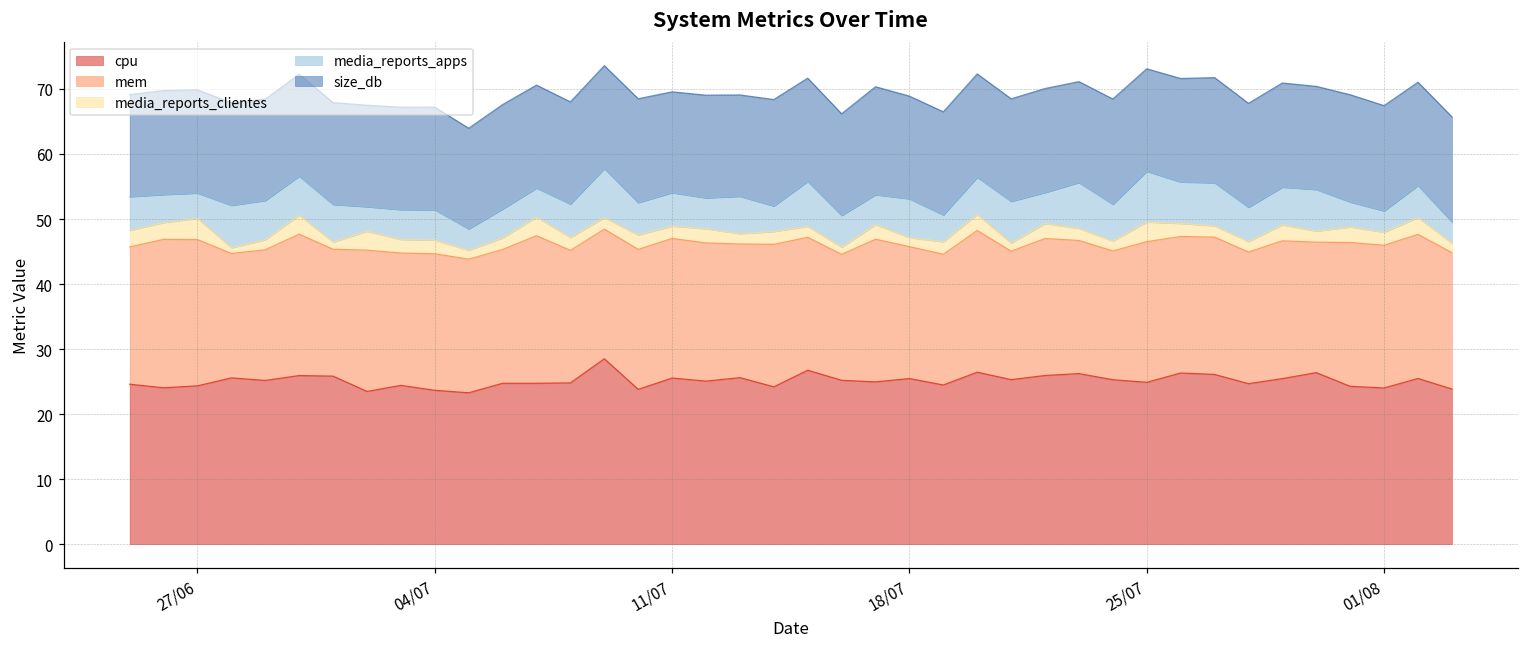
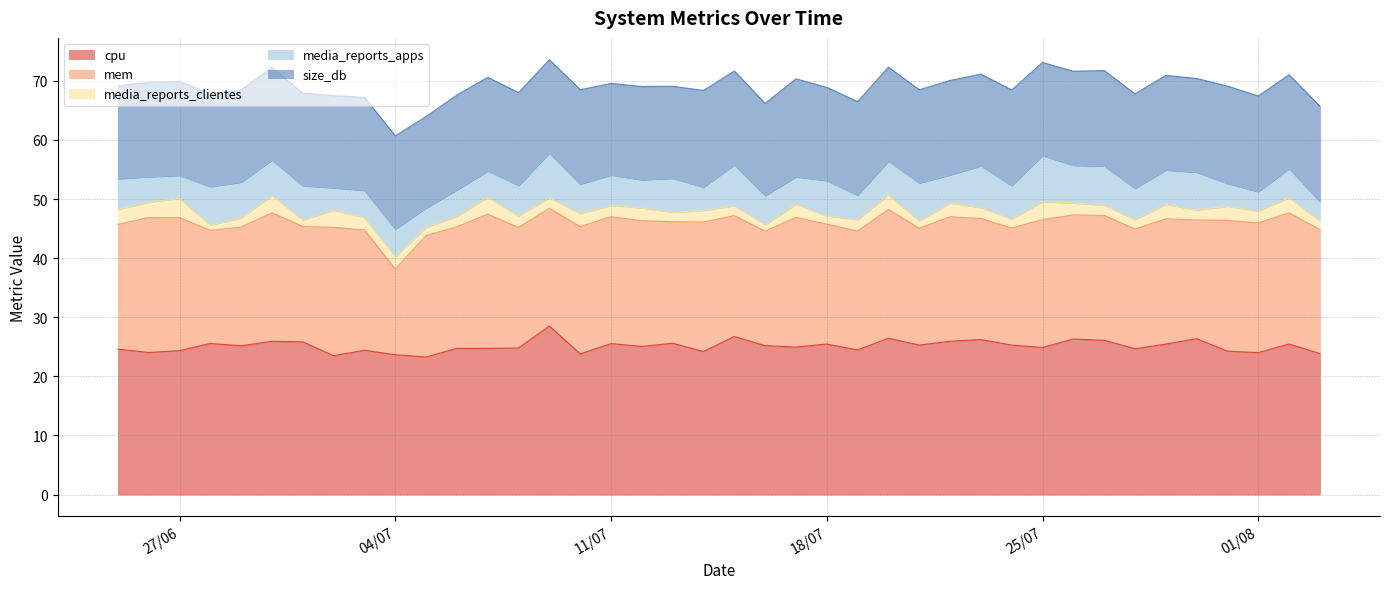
mem, 04/07: 21 -> 14
